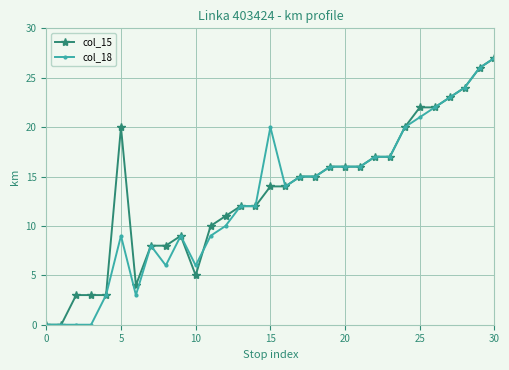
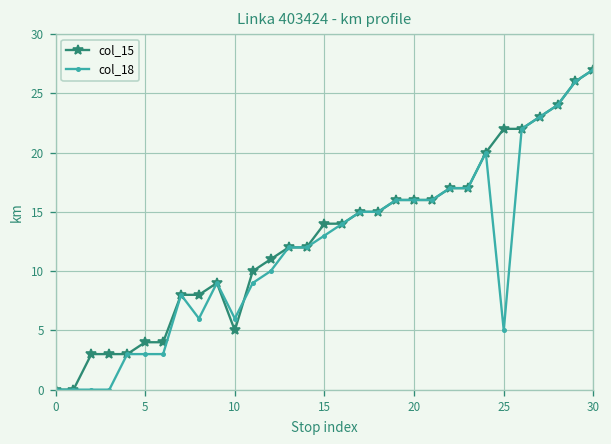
col_15, 5: 20 -> 4
col_18, 5: 9 -> 3
col_18, 15: 20 -> 13
col_18, 25: 21 -> 5
